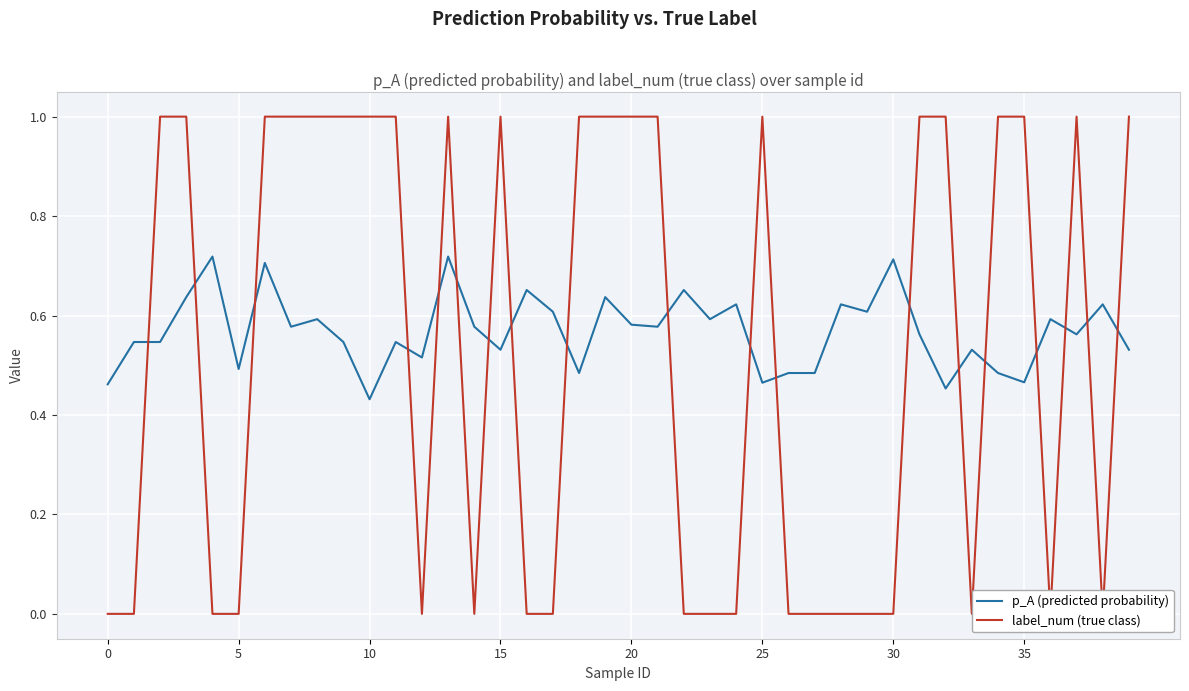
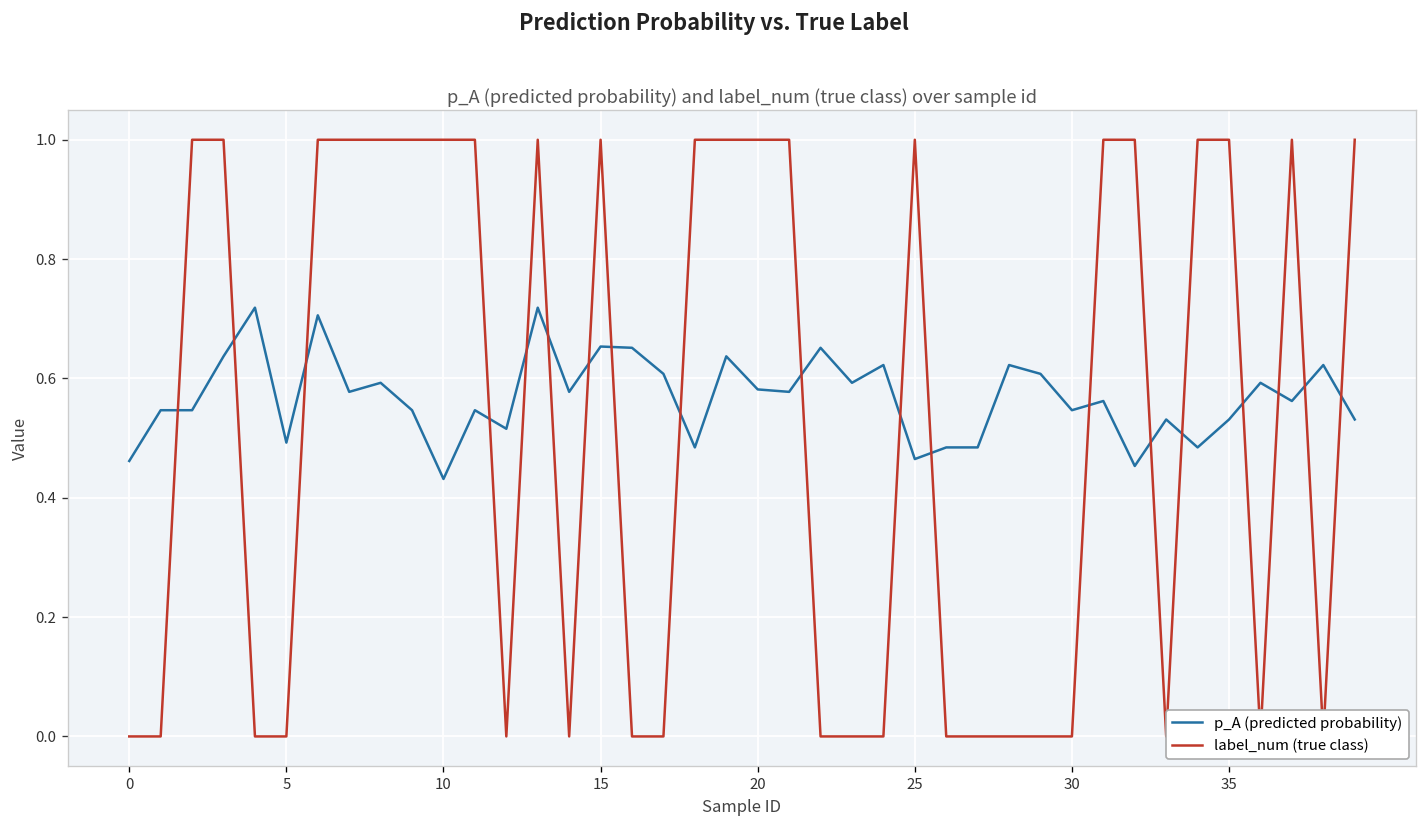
p_A (predicted probability), 15: 0.53 -> 0.65
p_A (predicted probability), 30: 0.71 -> 0.55
p_A (predicted probability), 35: 0.47 -> 0.53
